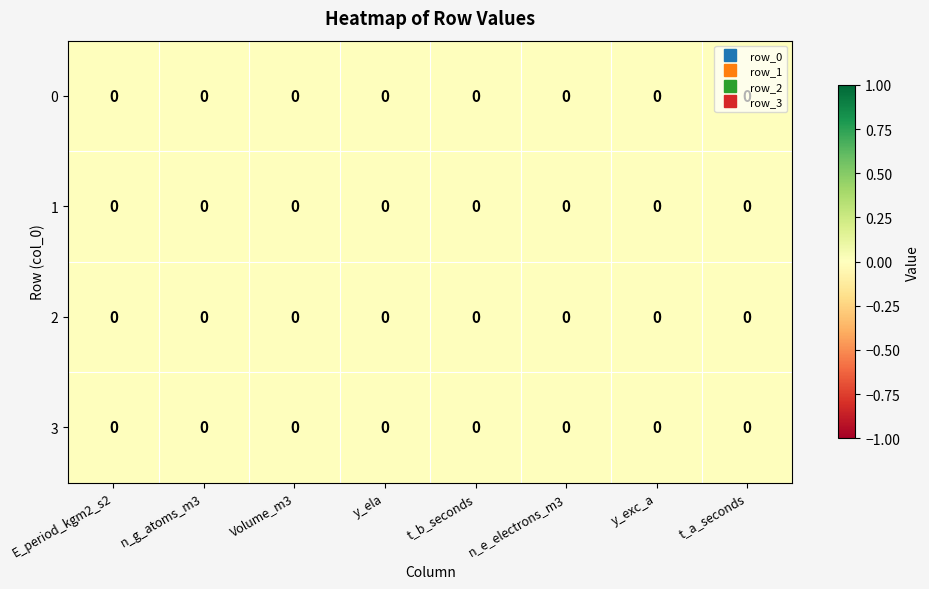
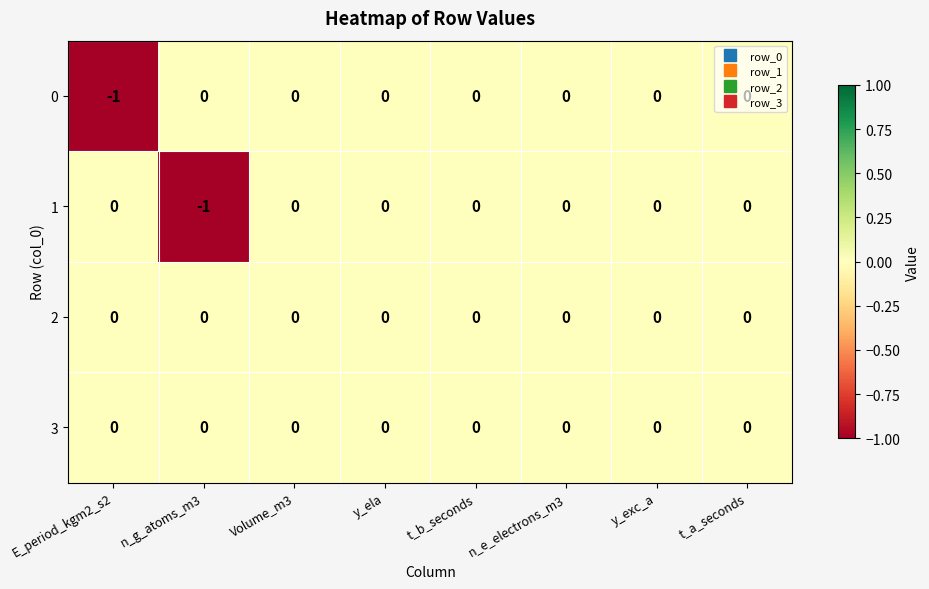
0, E_period_kgm2_s2: 0 -> -1
1, n_g_atoms_m3: 0 -> -1
